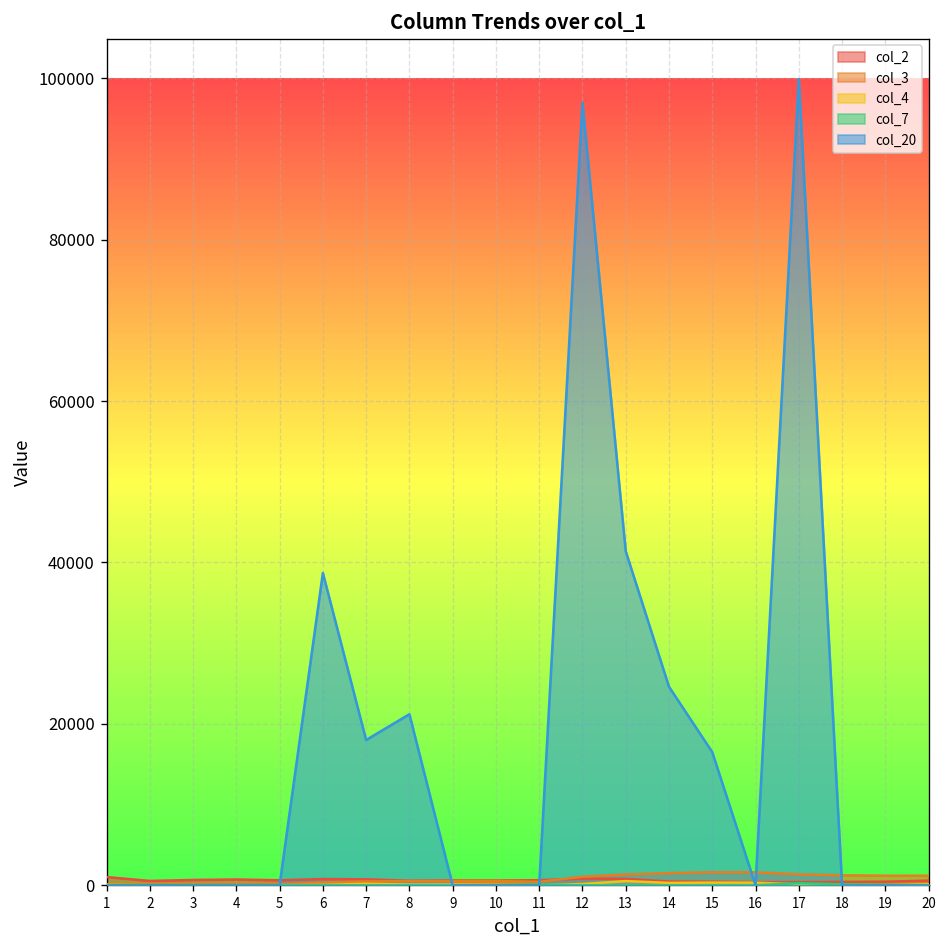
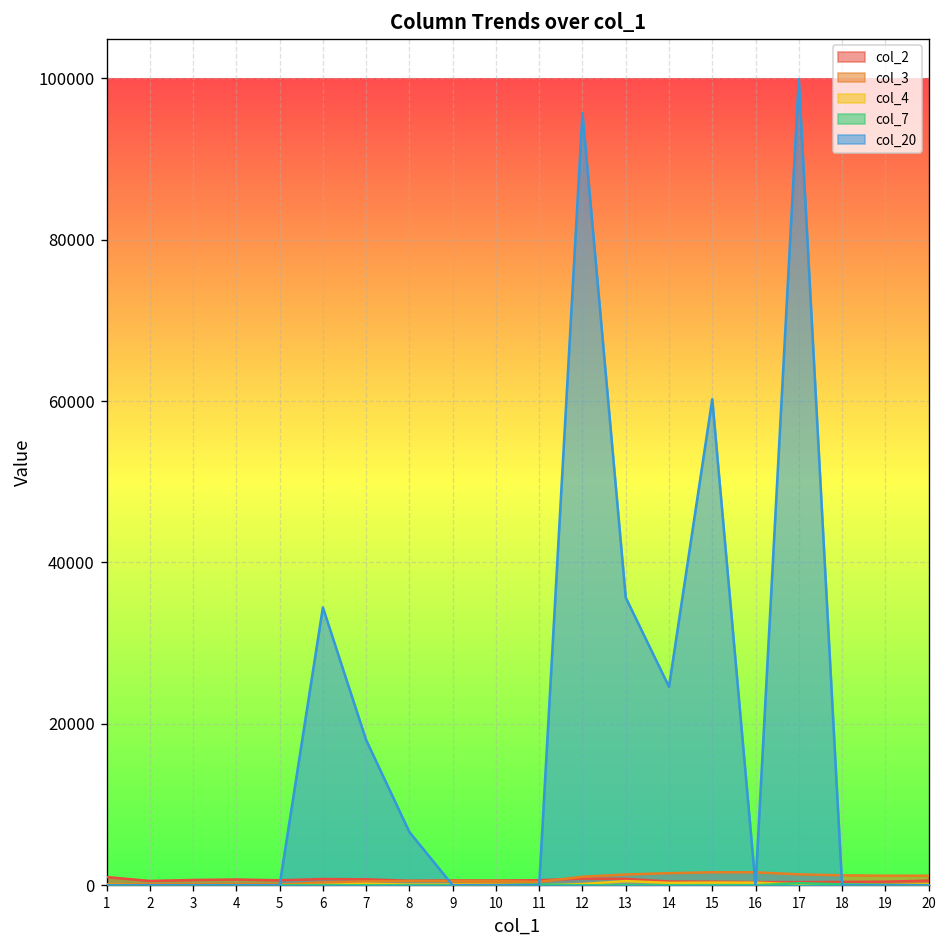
col_20, 6: 39000 -> 34000
col_20, 8: 21000 -> 7000
col_20, 12: 97000 -> 96000
col_20, 13: 41000 -> 36000
col_20, 15: 17000 -> 60000
